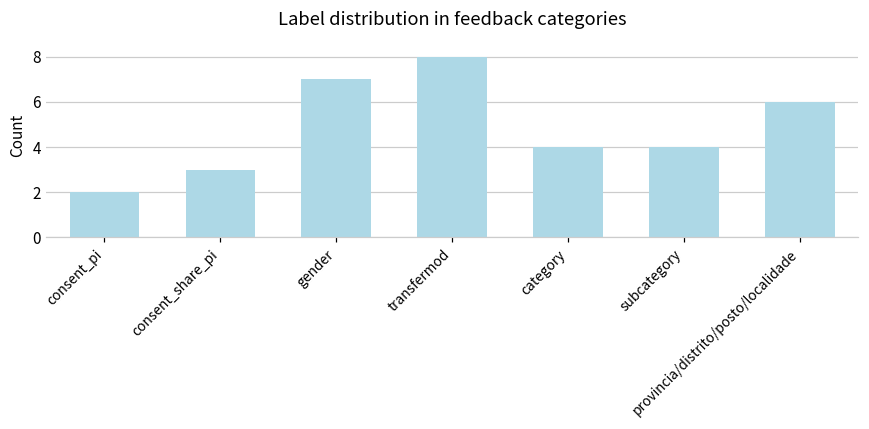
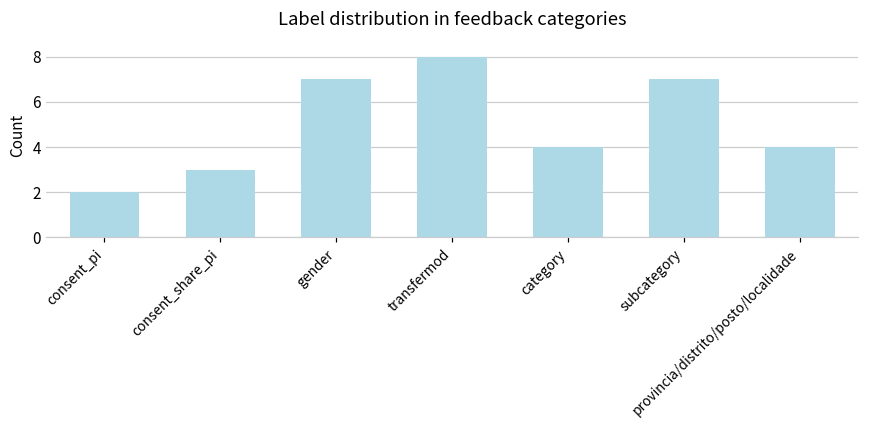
subcategory: 4 -> 7
provincia/distrito/posto/localidade: 6 -> 4
